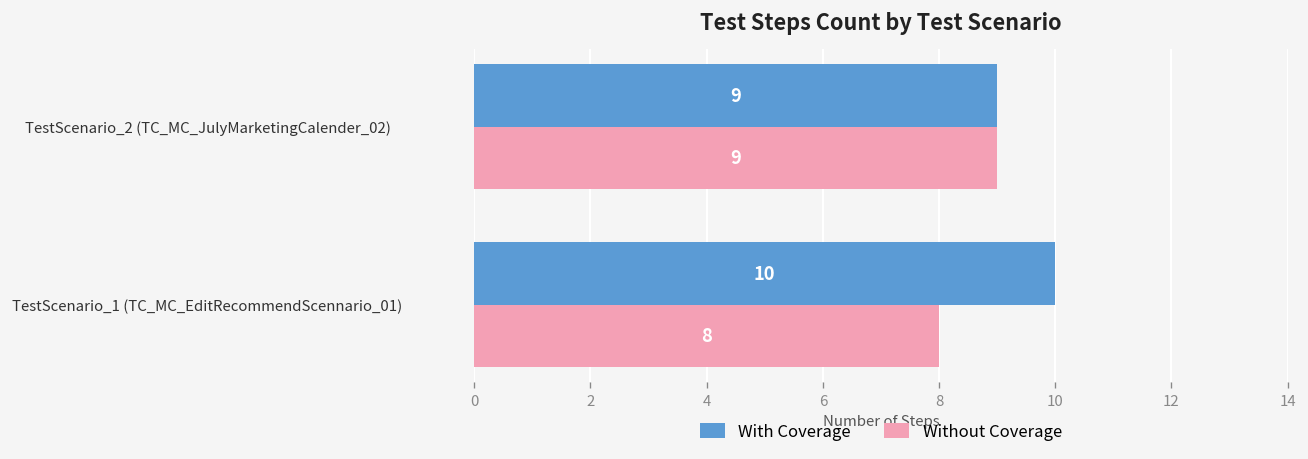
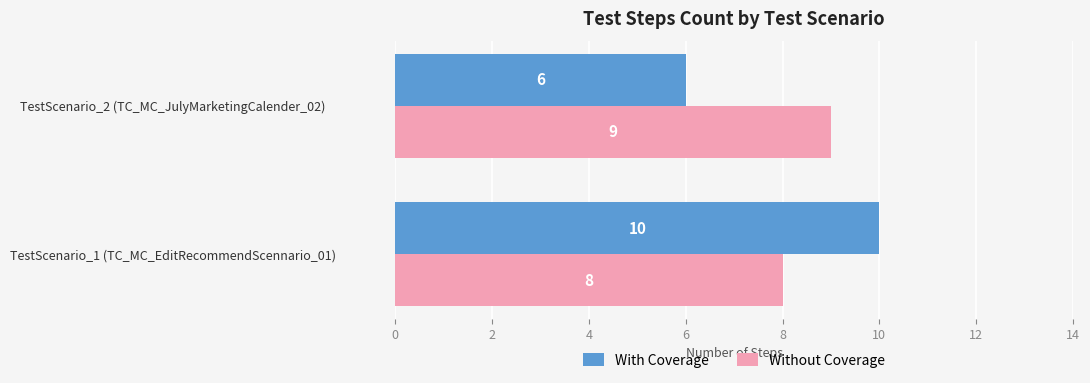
With Coverage, TestScenario_2 (TC_MC_JulyMarketingCalender_02): 9 -> 6
